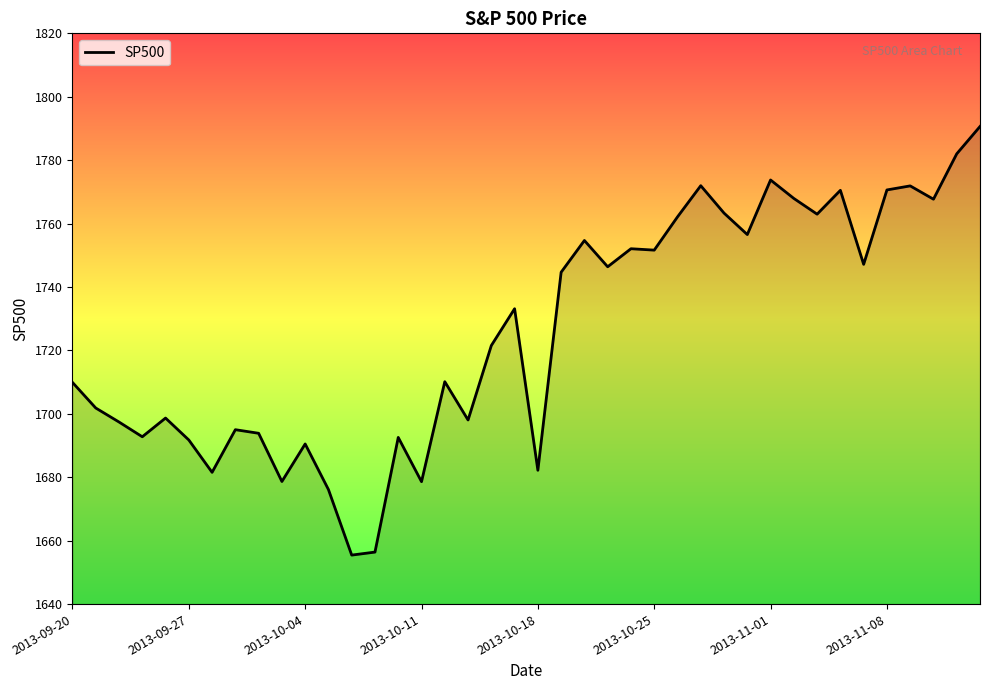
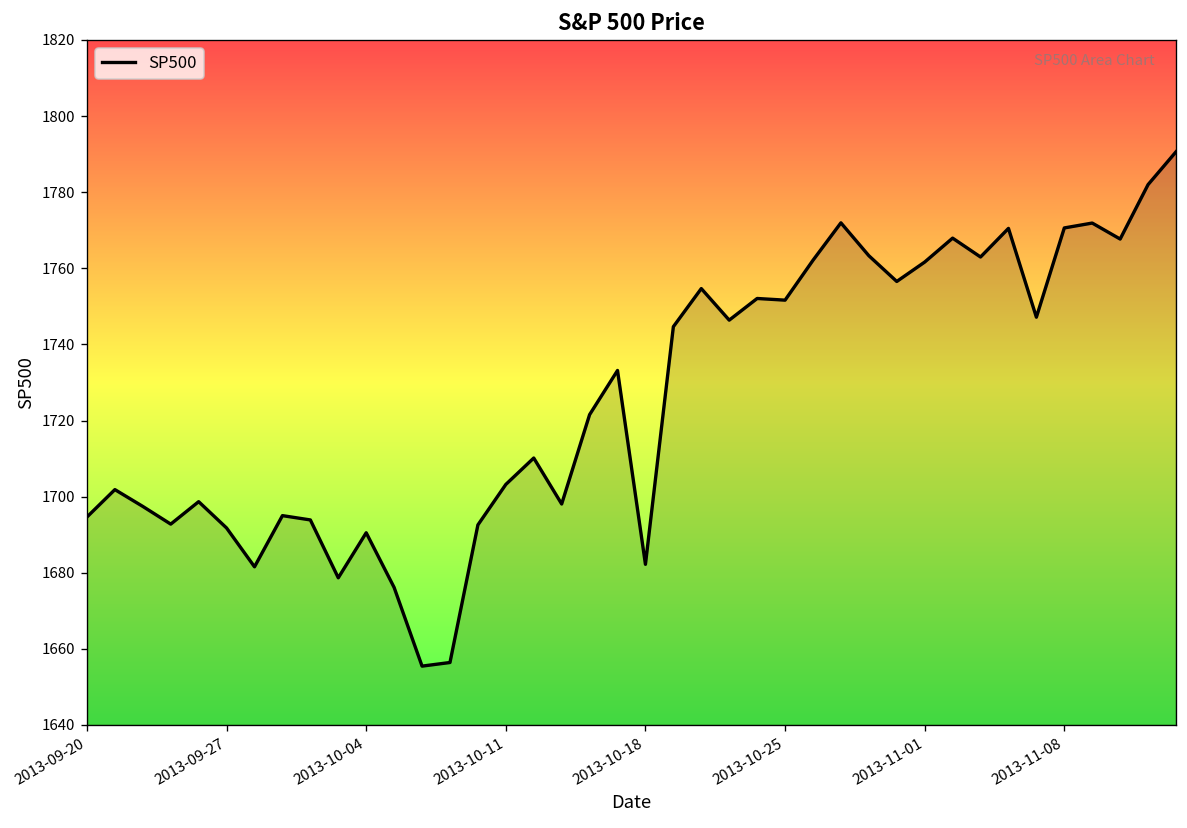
2013-09-20: 1710 -> 1695
2013-10-11: 1679 -> 1703
2013-11-01: 1774 -> 1762
